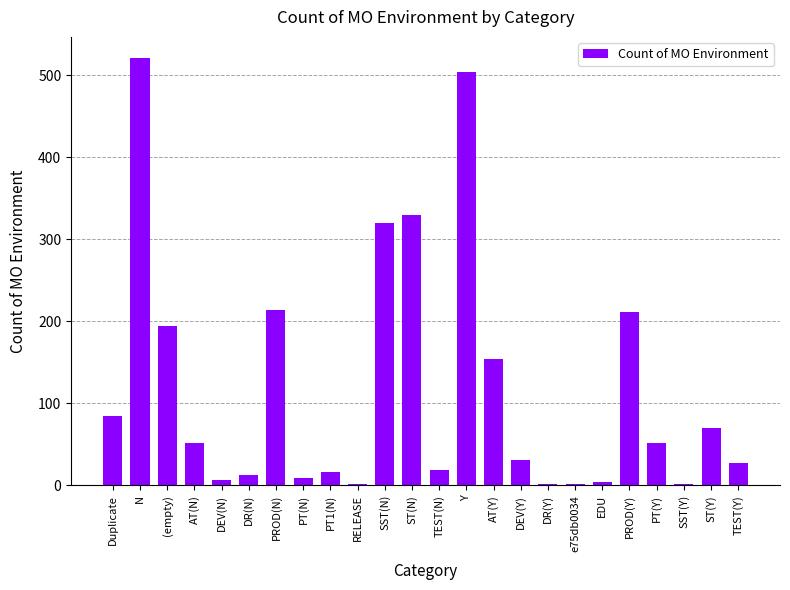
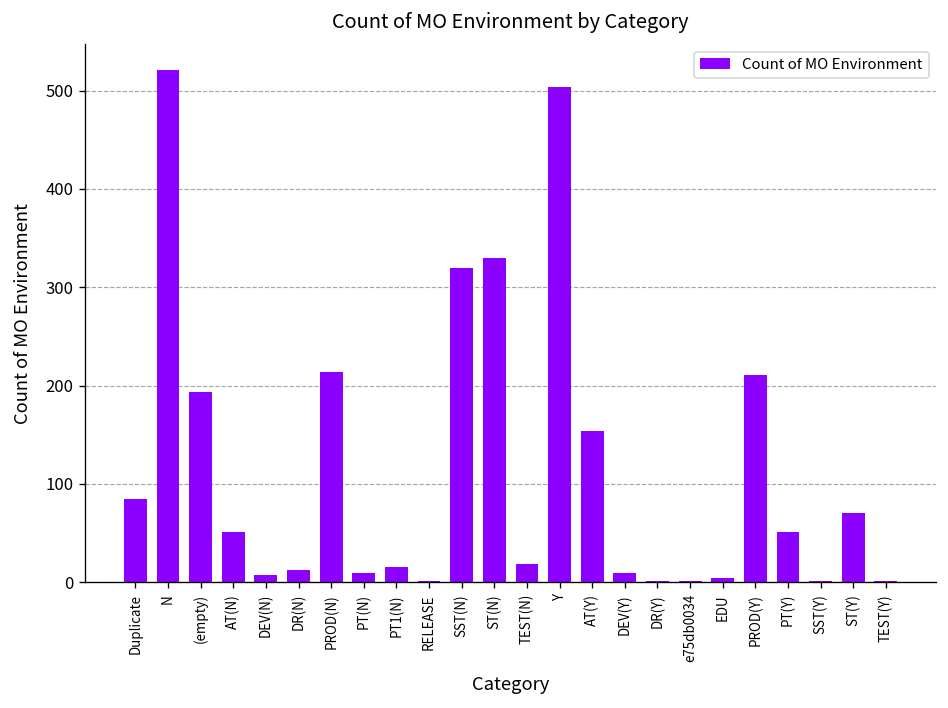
DEV(Y): 30 -> 10
TEST(Y): 30 -> 0
